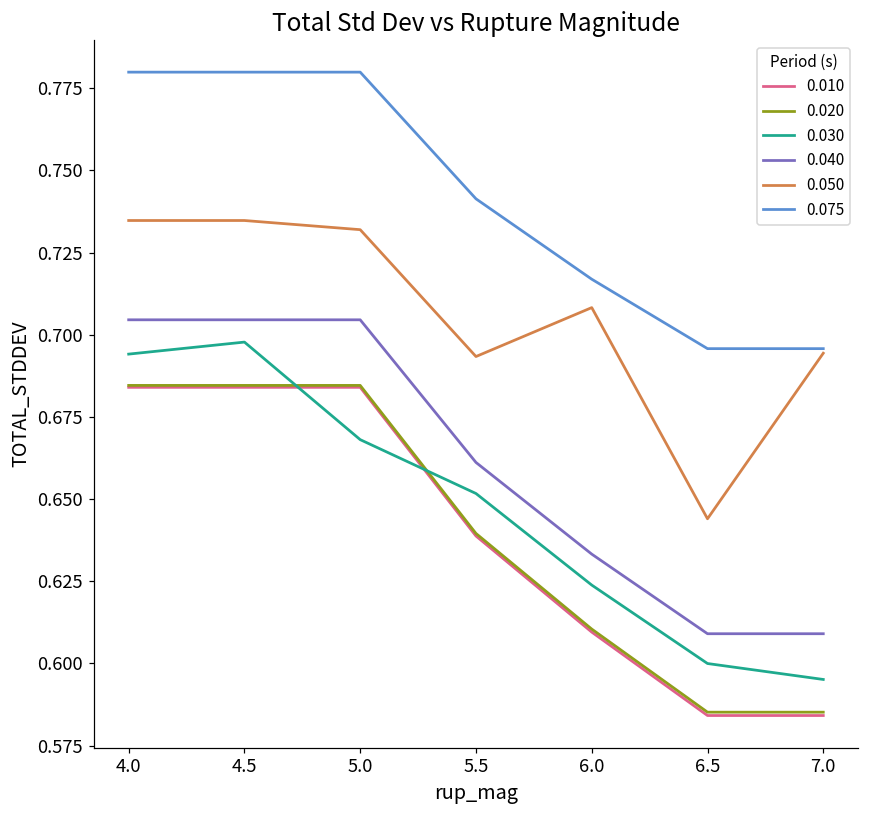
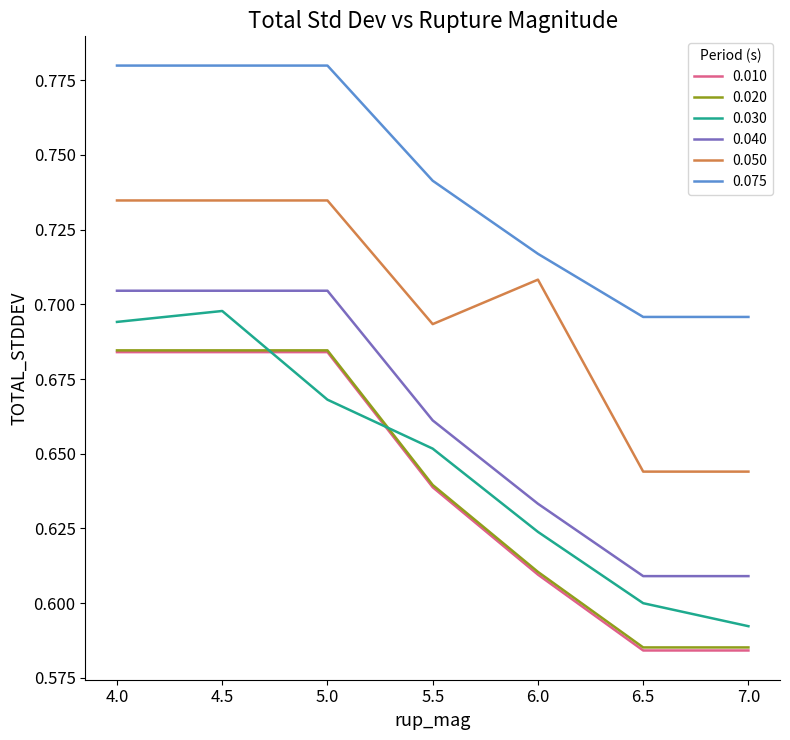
0.050, 5.0: 0.732 -> 0.735
0.030, 7.0: 0.595 -> 0.592
0.050, 7.0: 0.694 -> 0.644
